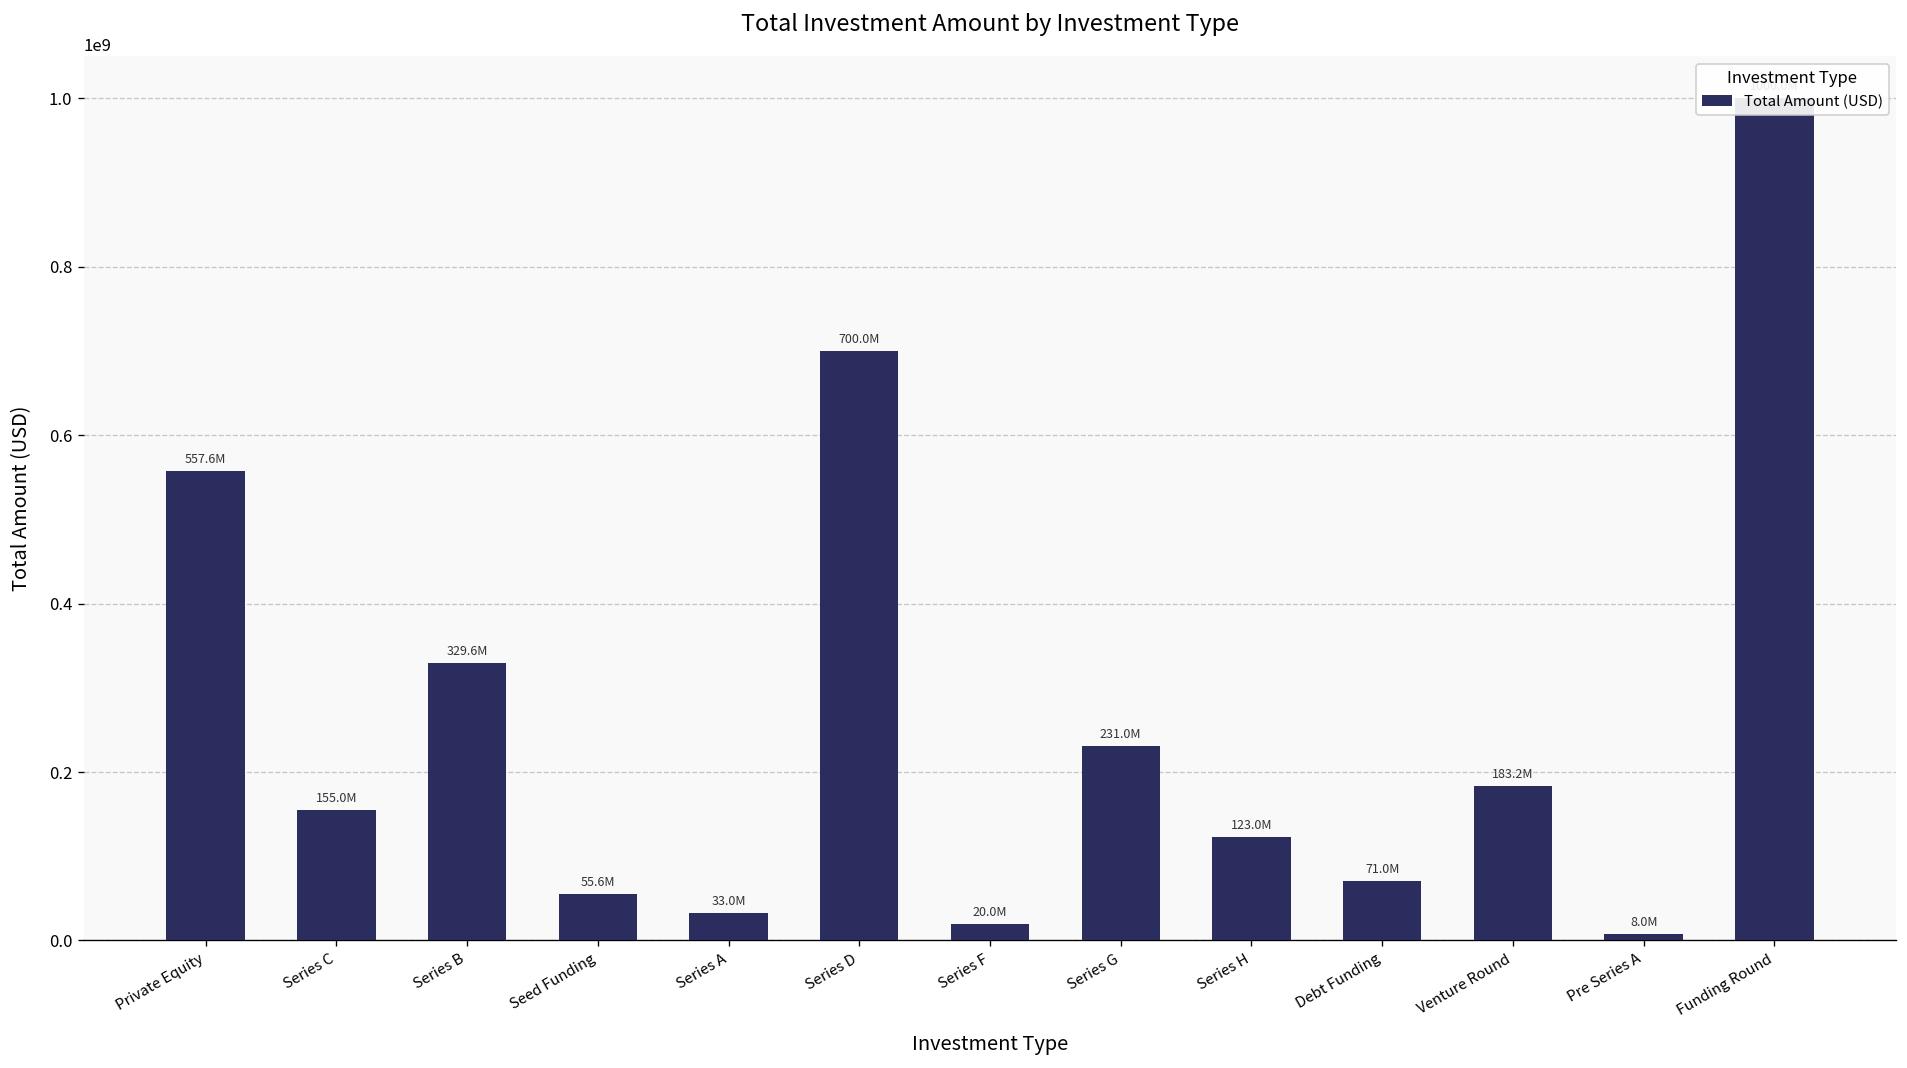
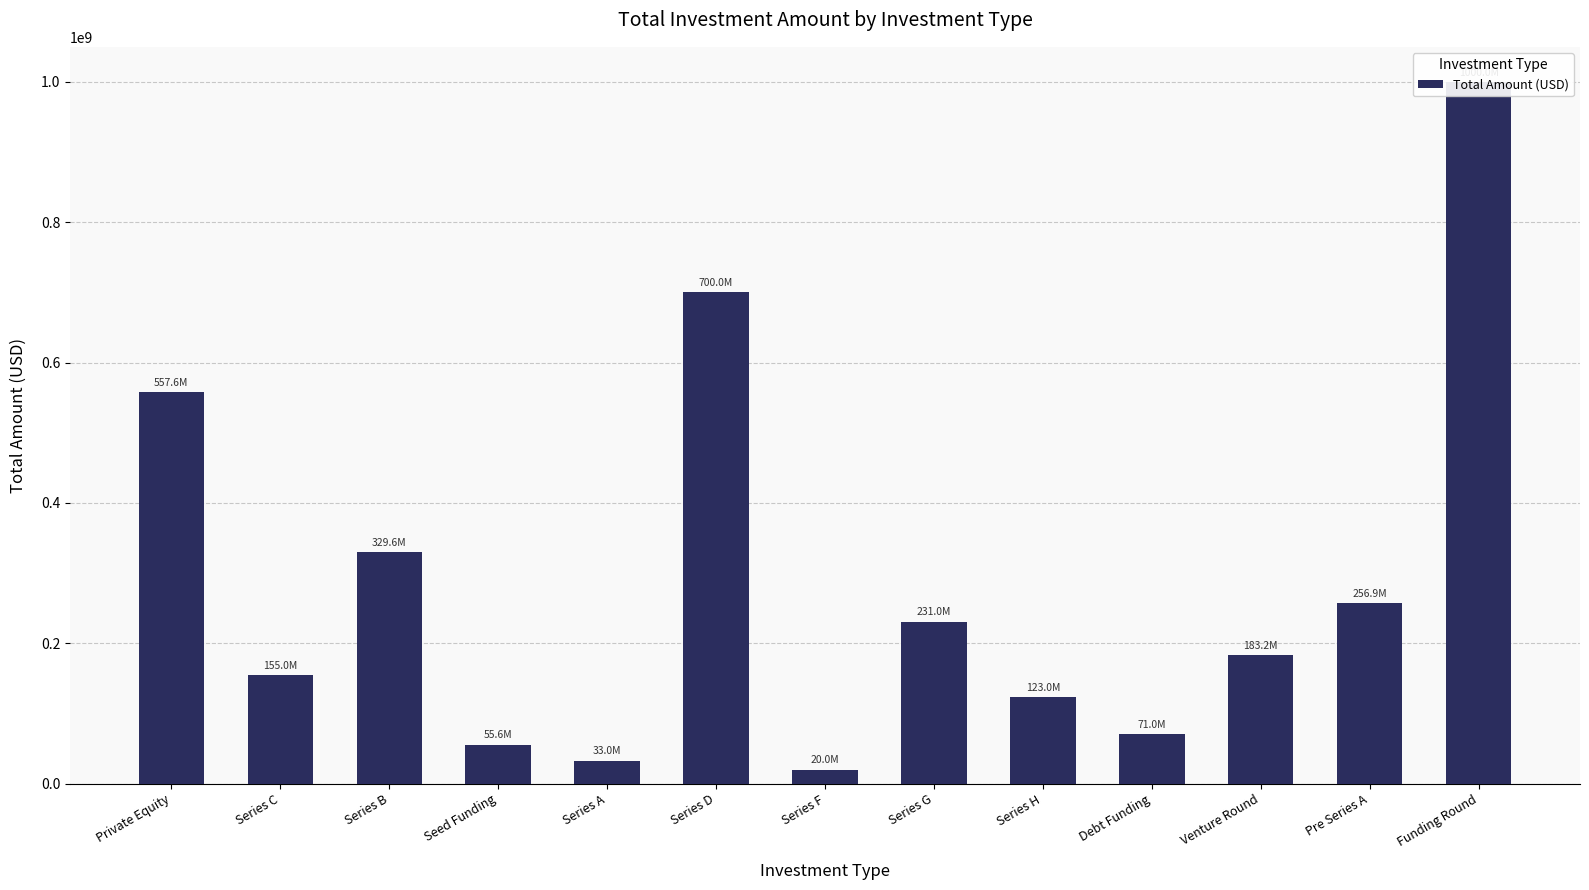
Pre Series A: 8.0M -> 256.9M
